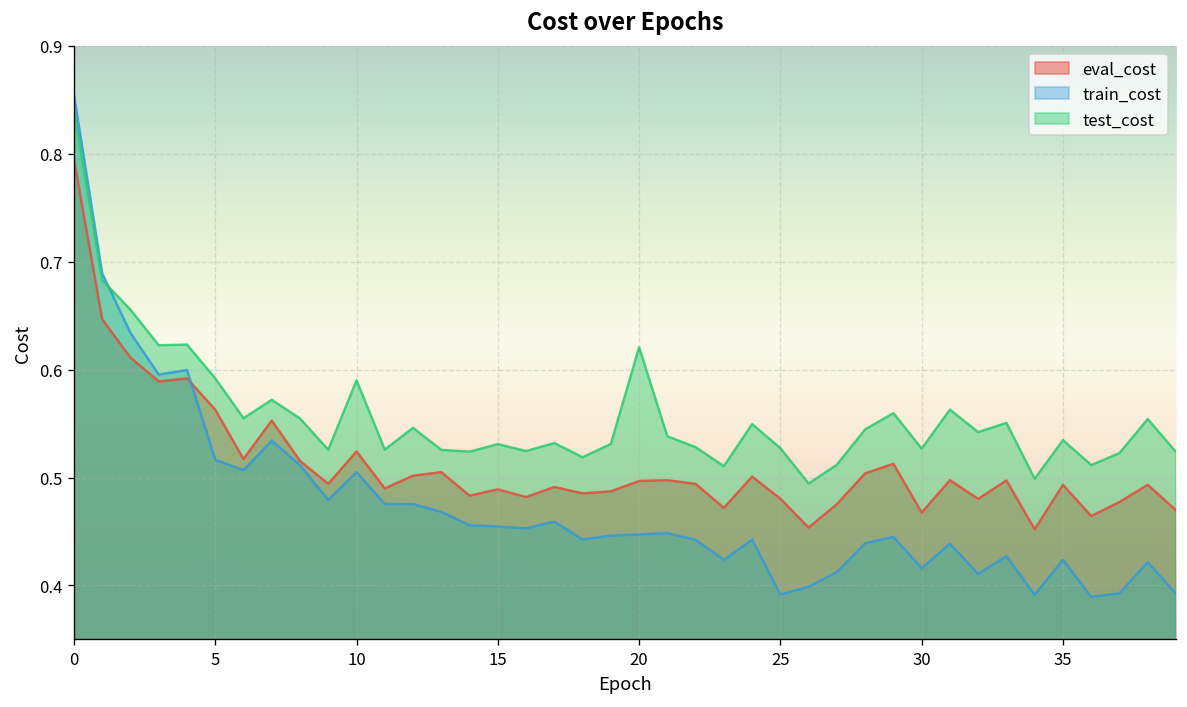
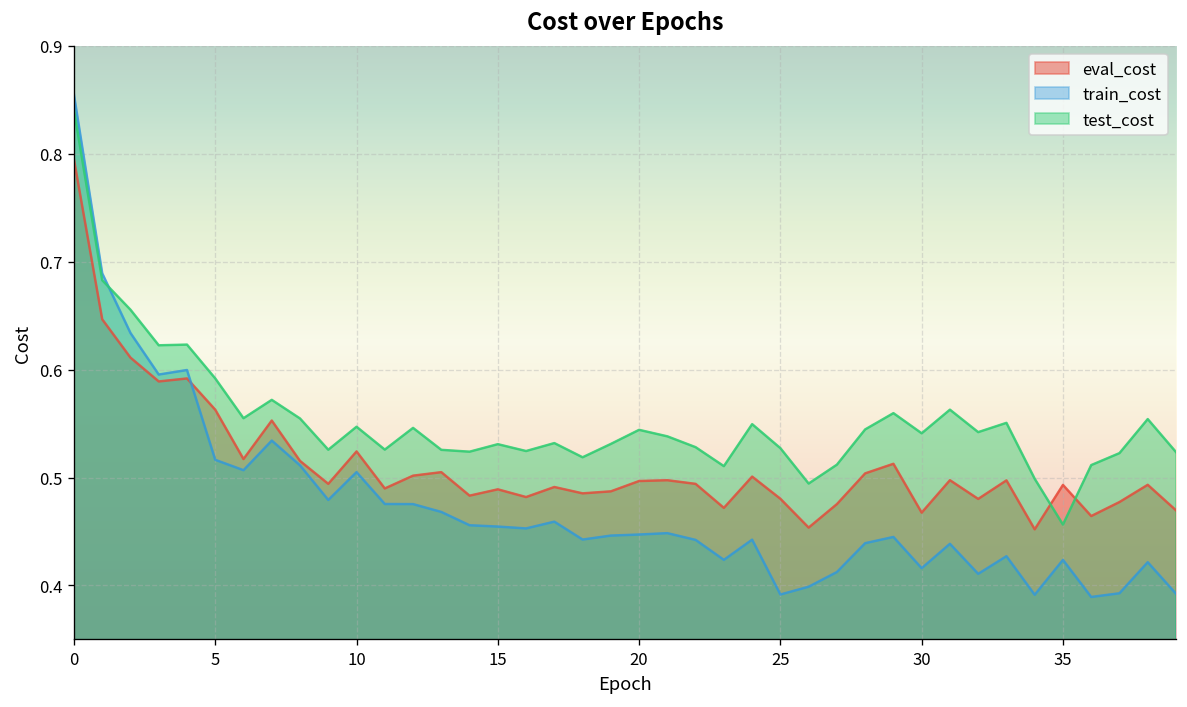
test_cost, 10: 0.59 -> 0.55
test_cost, 20: 0.62 -> 0.54
test_cost, 30: 0.53 -> 0.54
test_cost, 35: 0.53 -> 0.46
